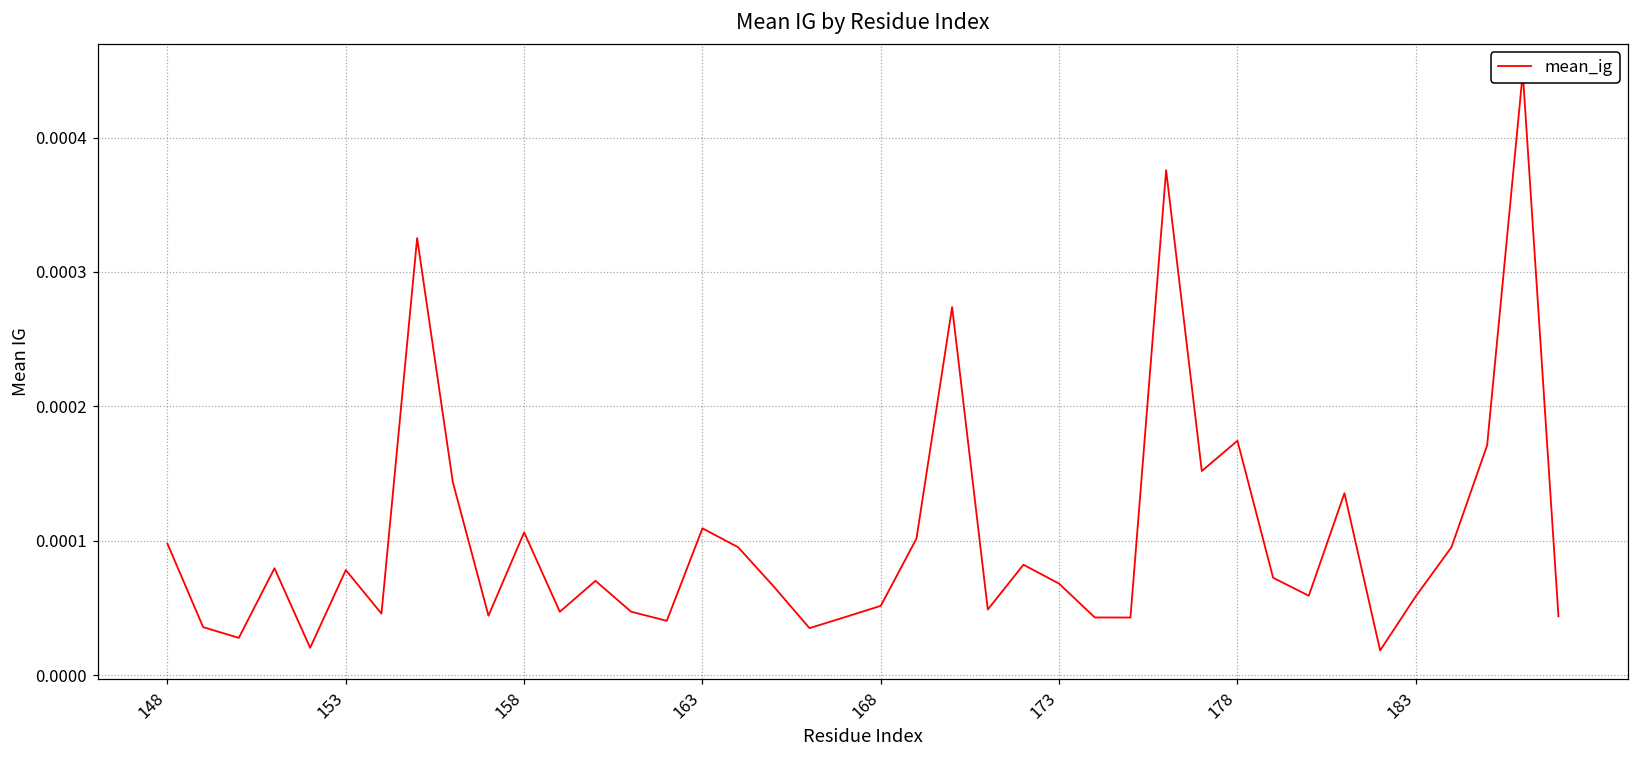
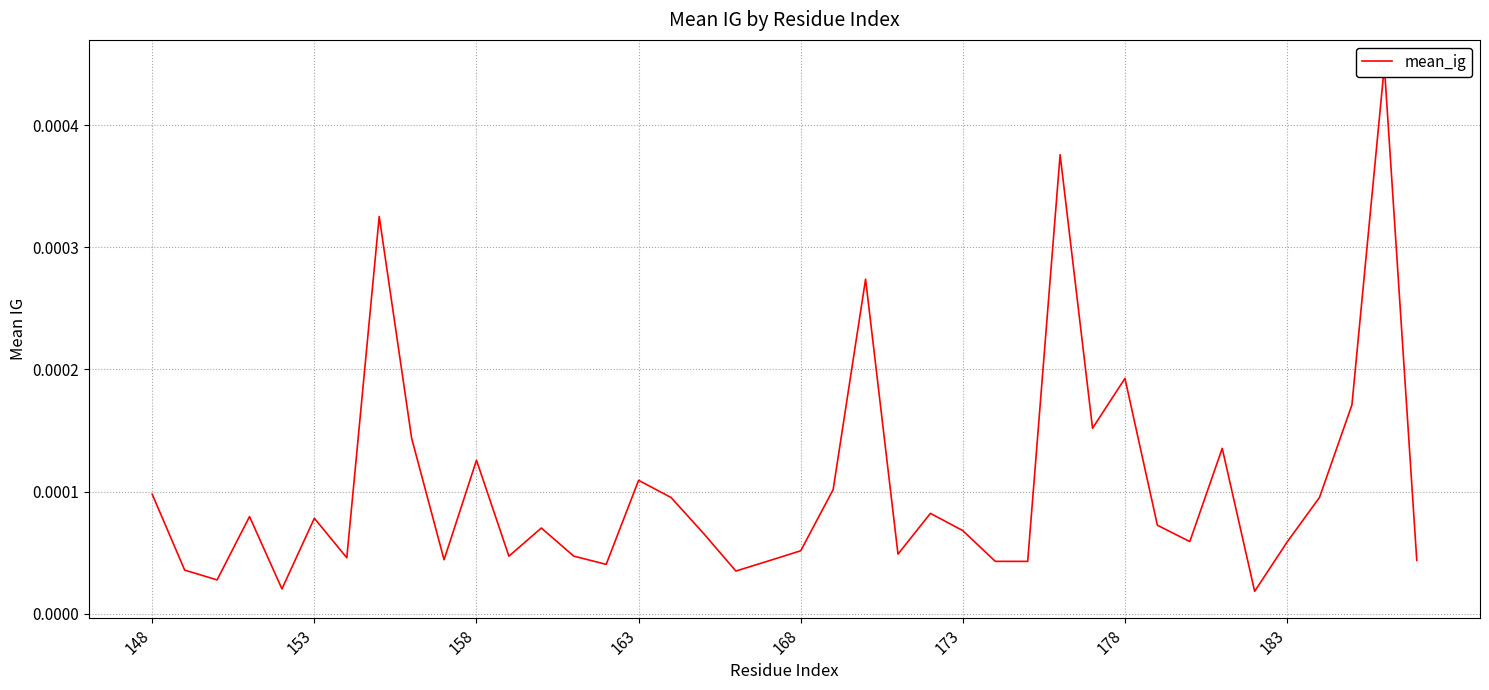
158: 0.000106 -> 0.000126
178: 0.000174 -> 0.000193
